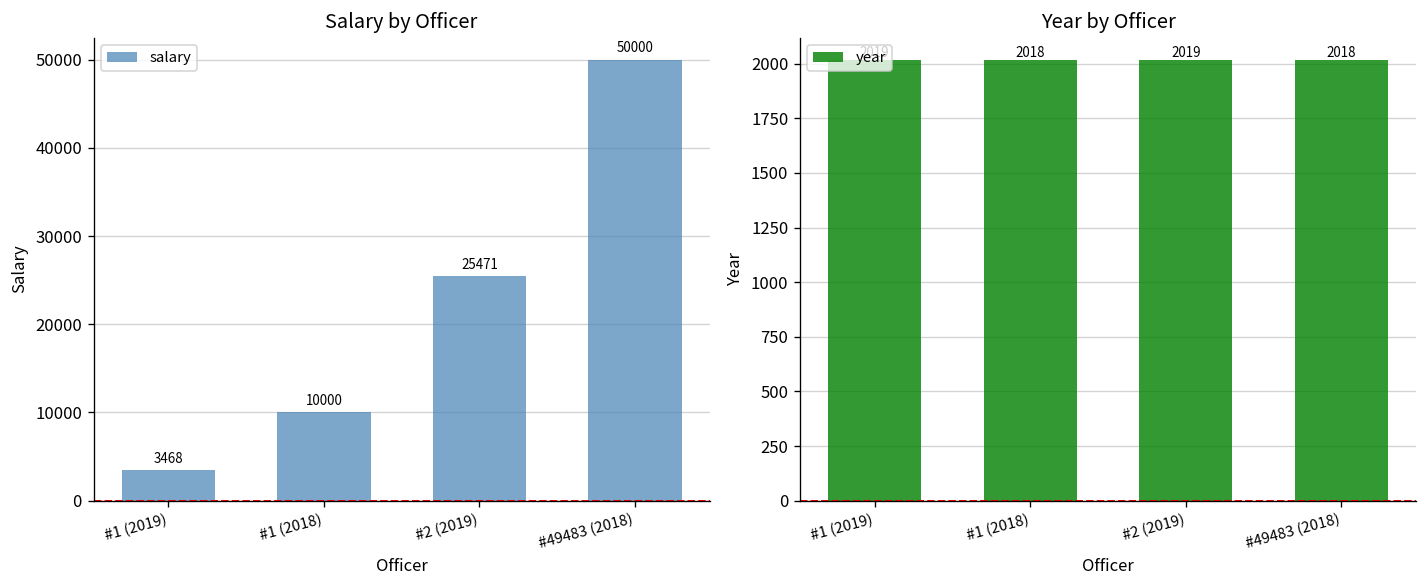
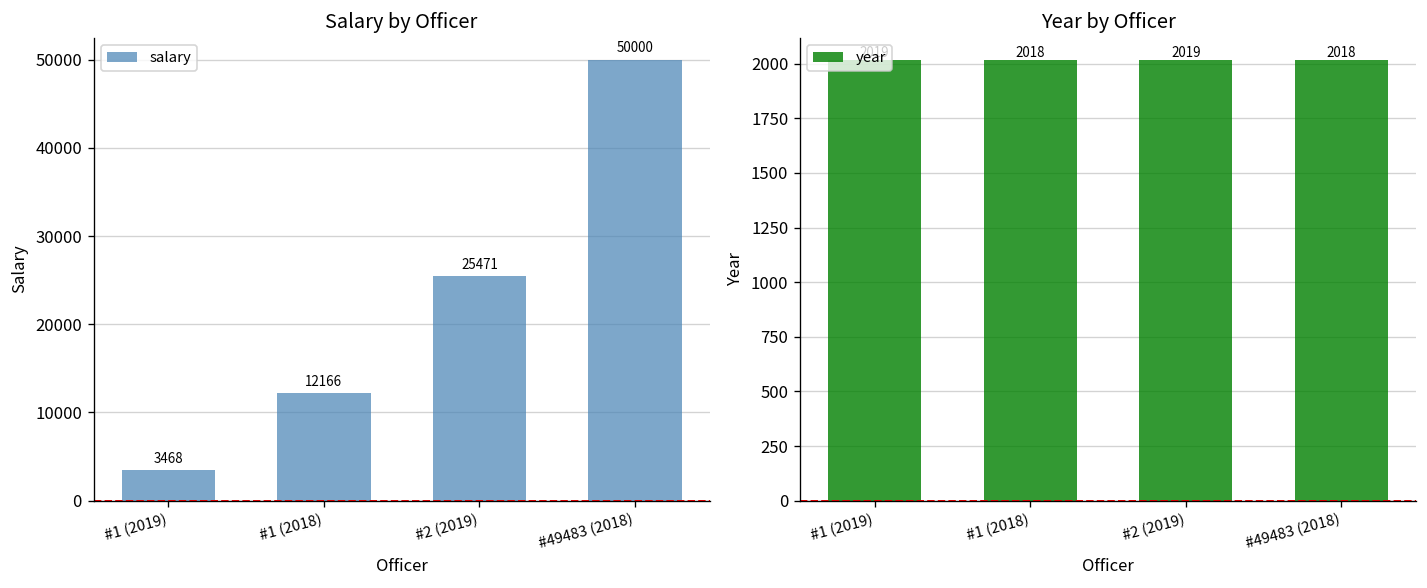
Salary by Officer, #1 (2018): 10000 -> 12166
